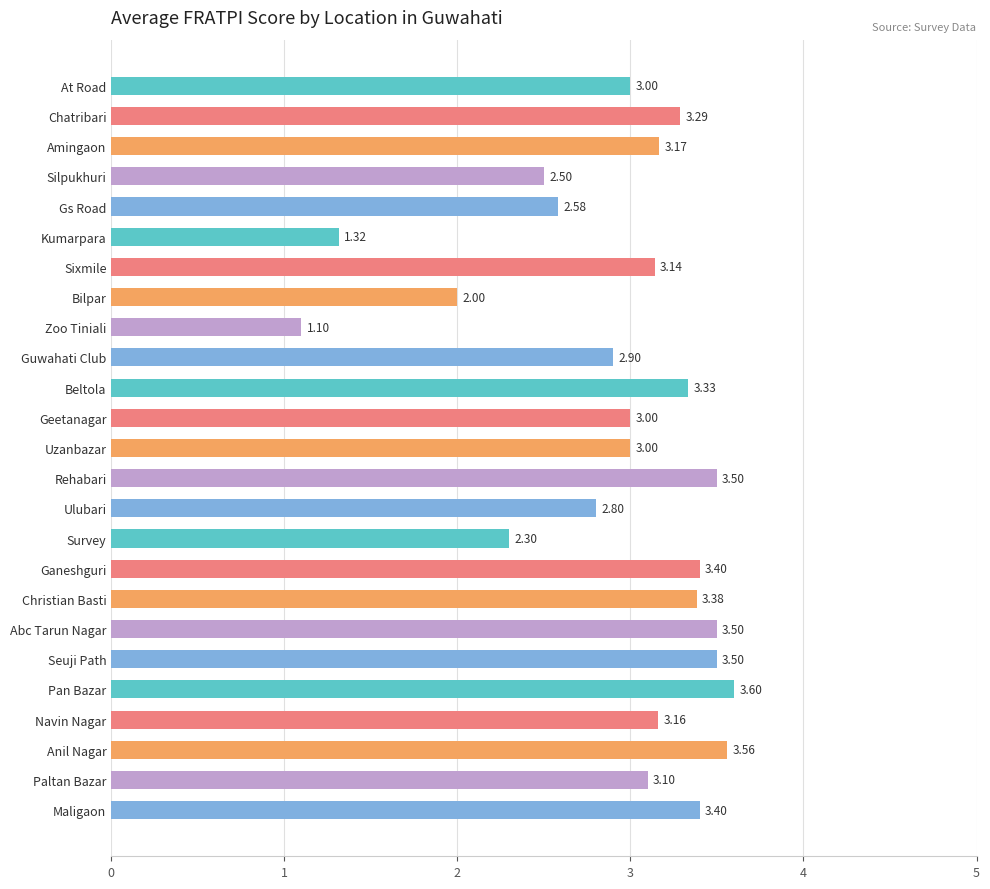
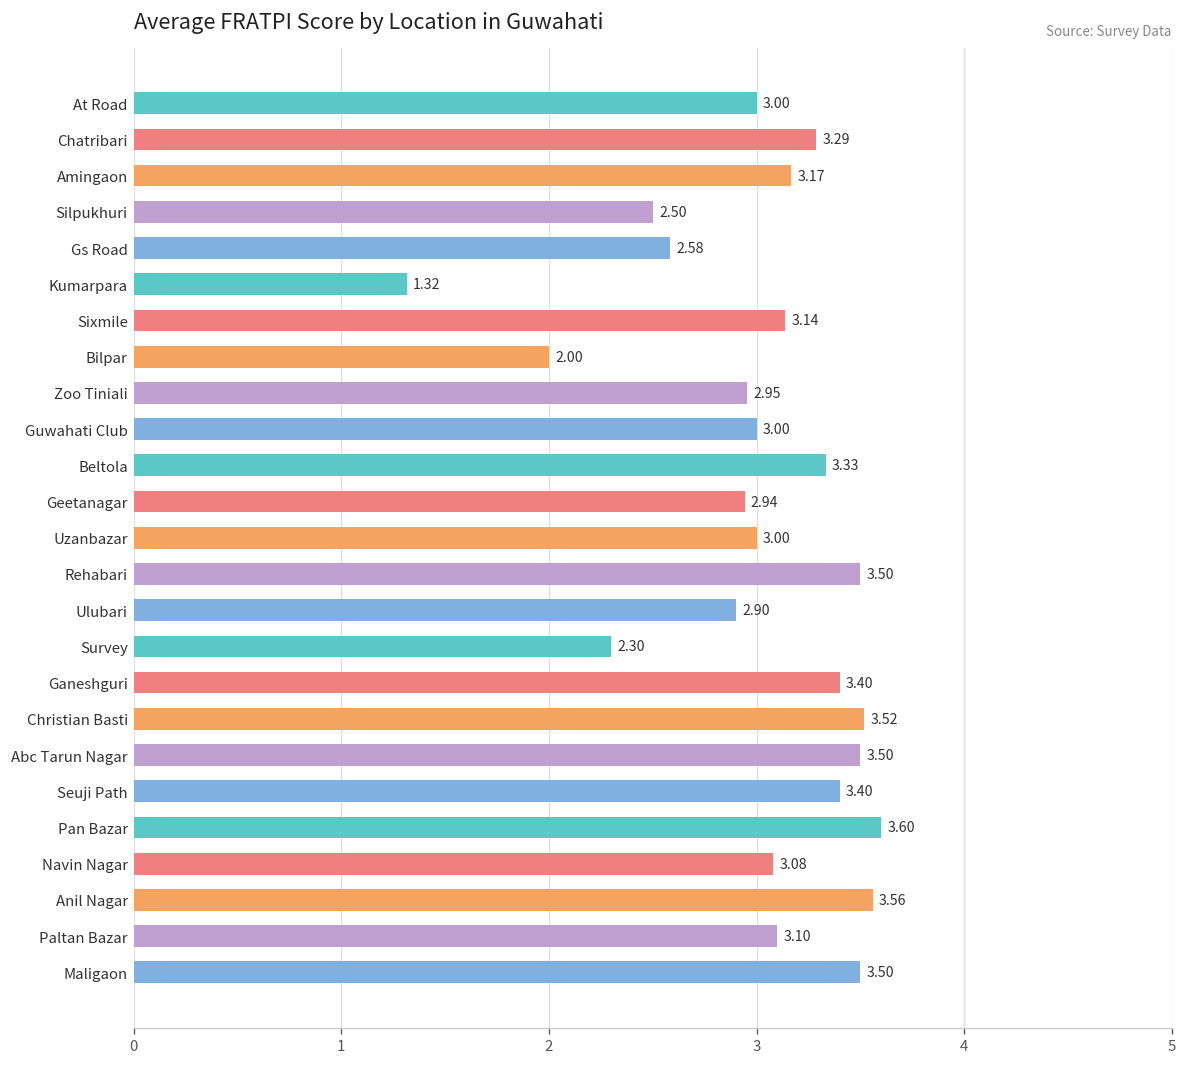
Zoo Tiniali: 1.10 -> 2.95
Guwahati Club: 2.90 -> 3.00
Geetanagar: 3.00 -> 2.94
Ulubari: 2.80 -> 2.90
Christian Basti: 3.38 -> 3.52
Seuji Path: 3.50 -> 3.40
Navin Nagar: 3.16 -> 3.08
Maligaon: 3.40 -> 3.50
